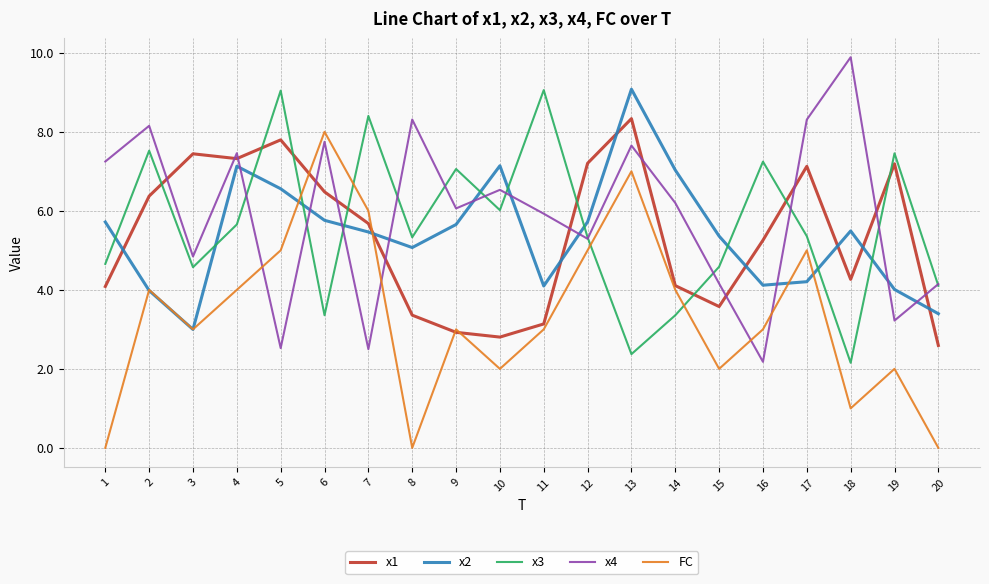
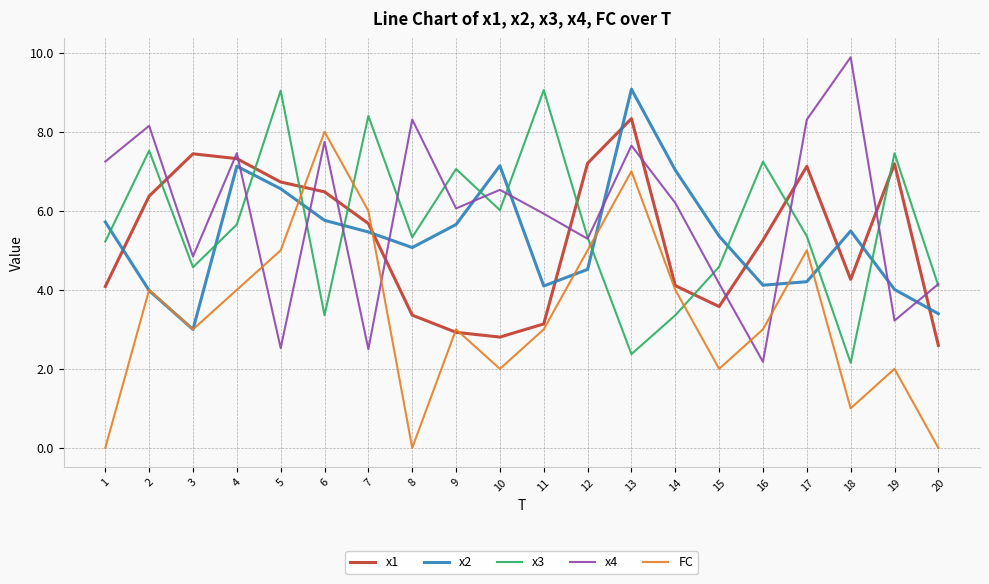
x3, 1: 4.7 -> 5.2
x1, 5: 7.8 -> 6.7
x2, 12: 5.7 -> 4.5
